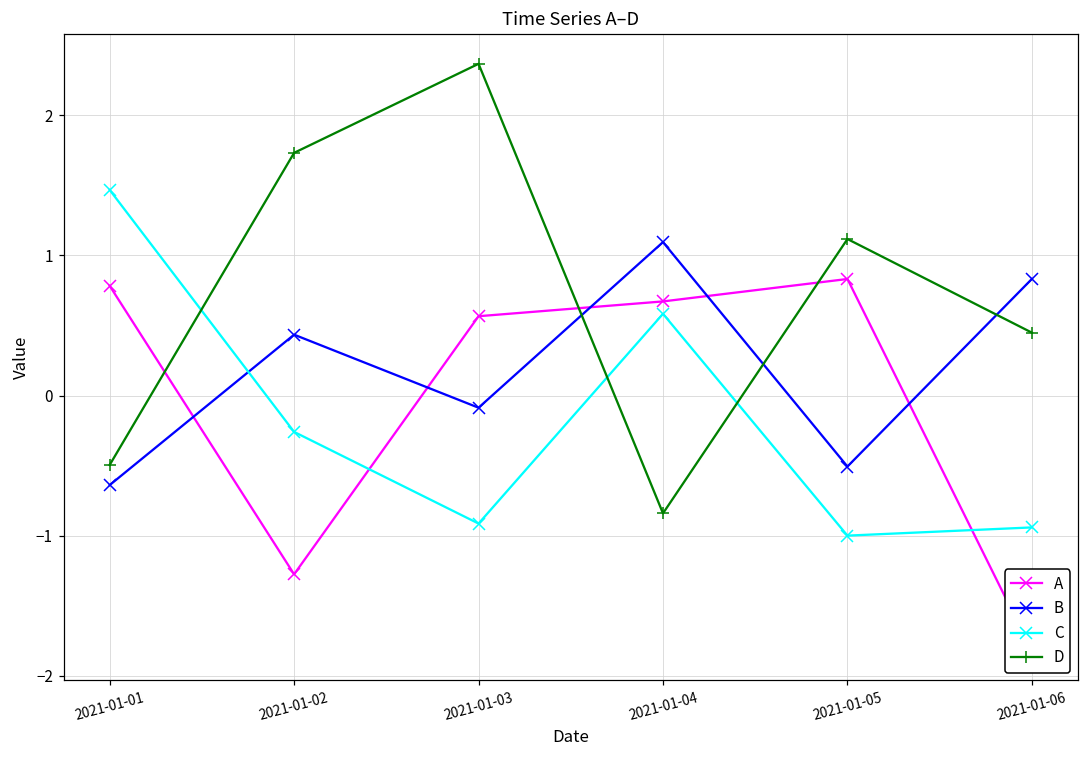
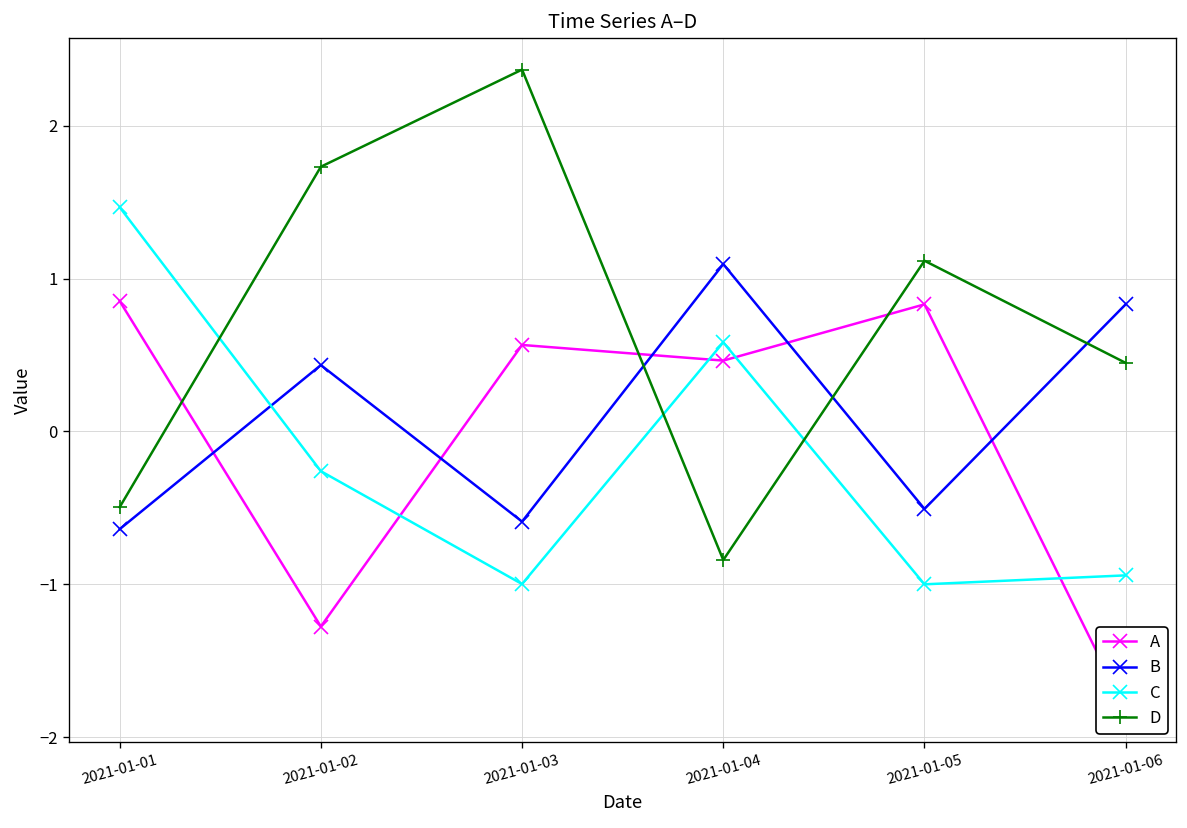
A, 2021-01-01: 0.78 -> 0.85
B, 2021-01-03: -0.09 -> -0.59
C, 2021-01-03: -0.91 -> -1.00
A, 2021-01-04: 0.67 -> 0.46
